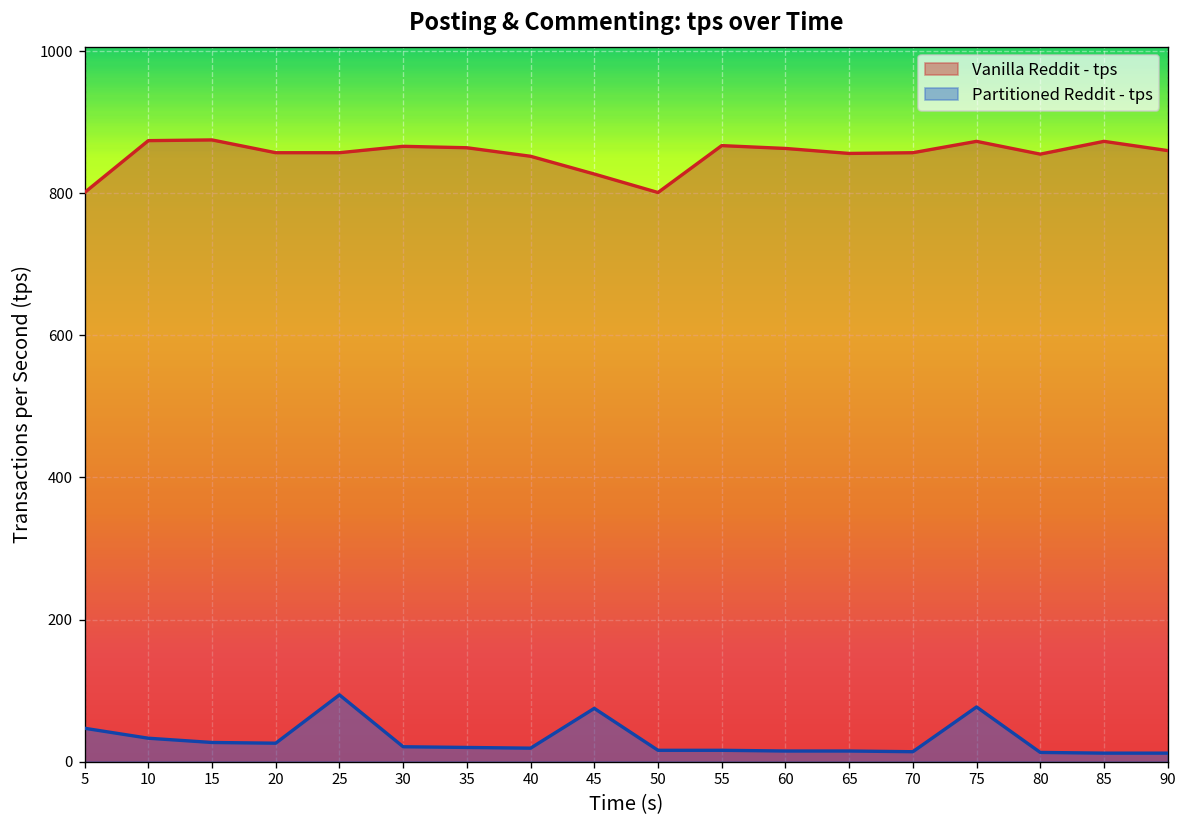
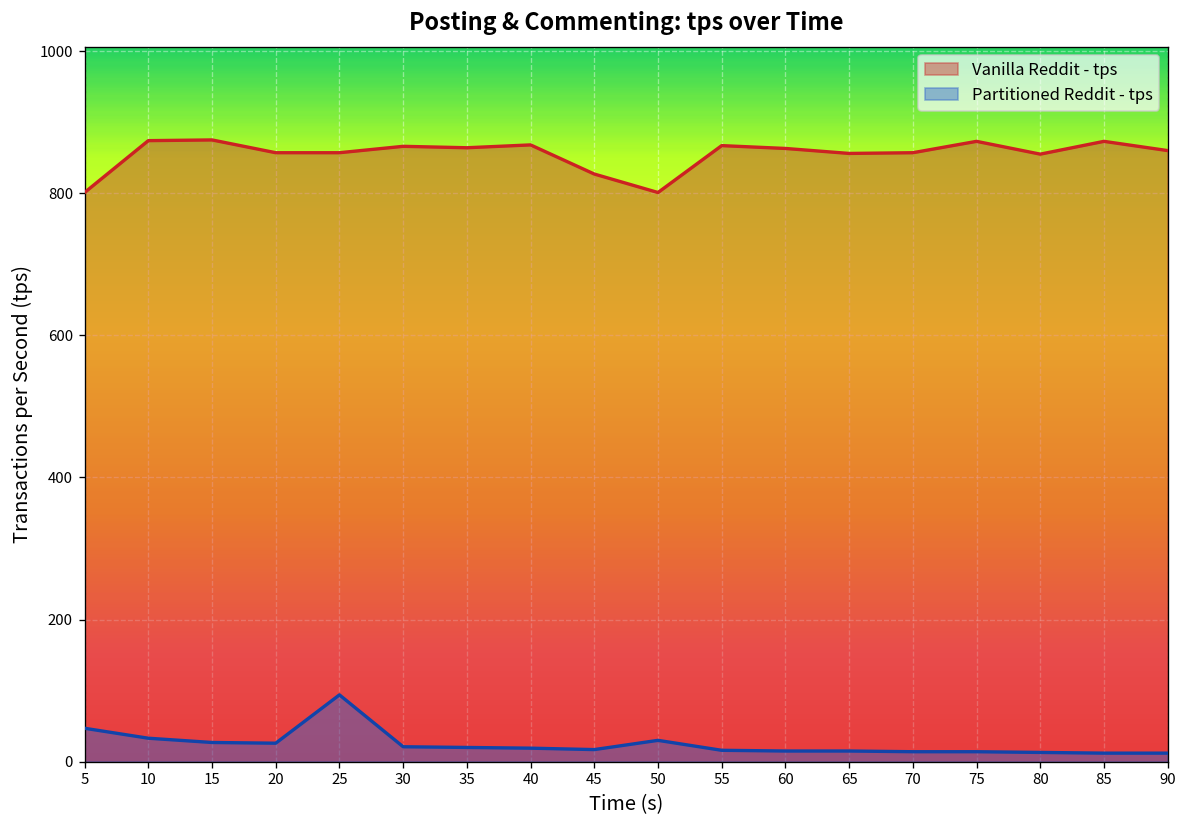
Vanilla Reddit - tps, 40: 850 -> 870
Partitioned Reddit - tps, 45: 80 -> 20
Partitioned Reddit - tps, 50: 20 -> 30
Partitioned Reddit - tps, 75: 80 -> 10
